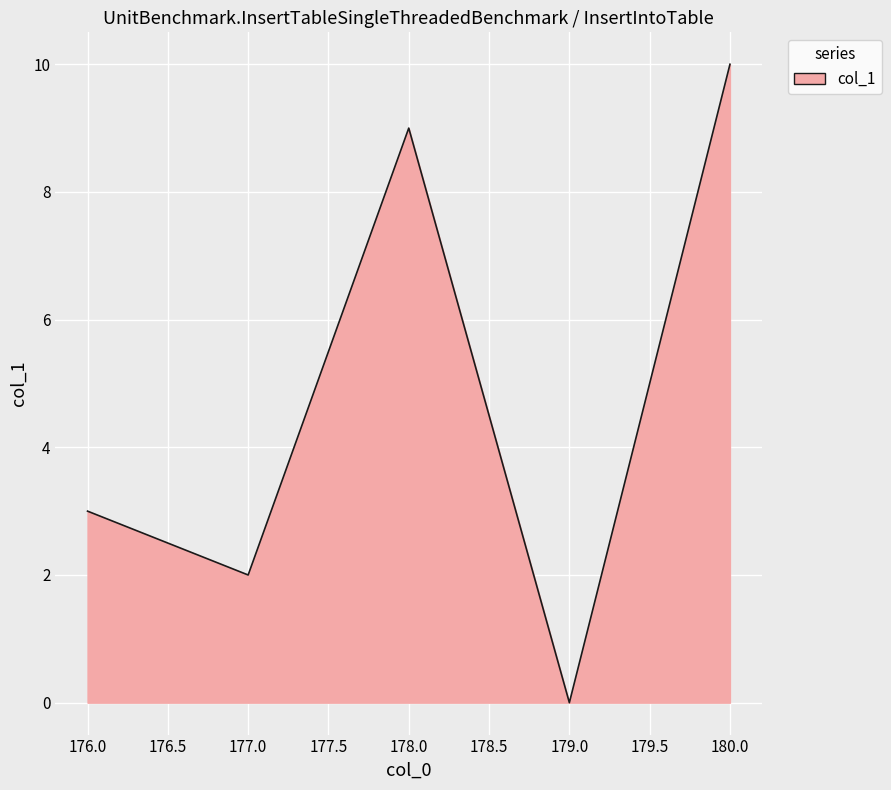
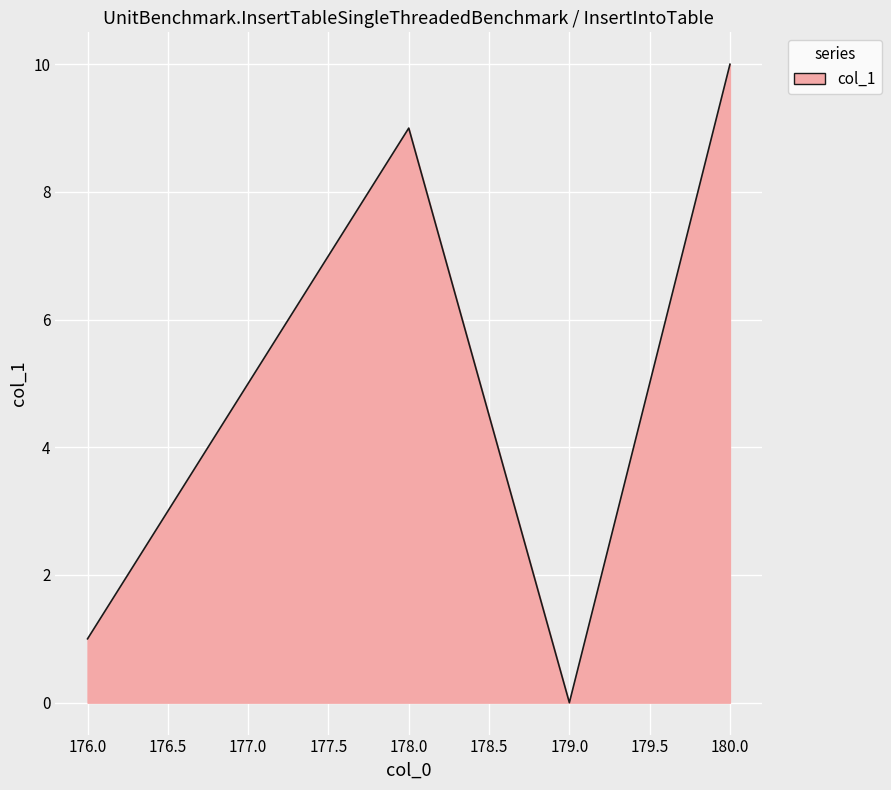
176.0: 3 -> 1
177.0: 2 -> 5
